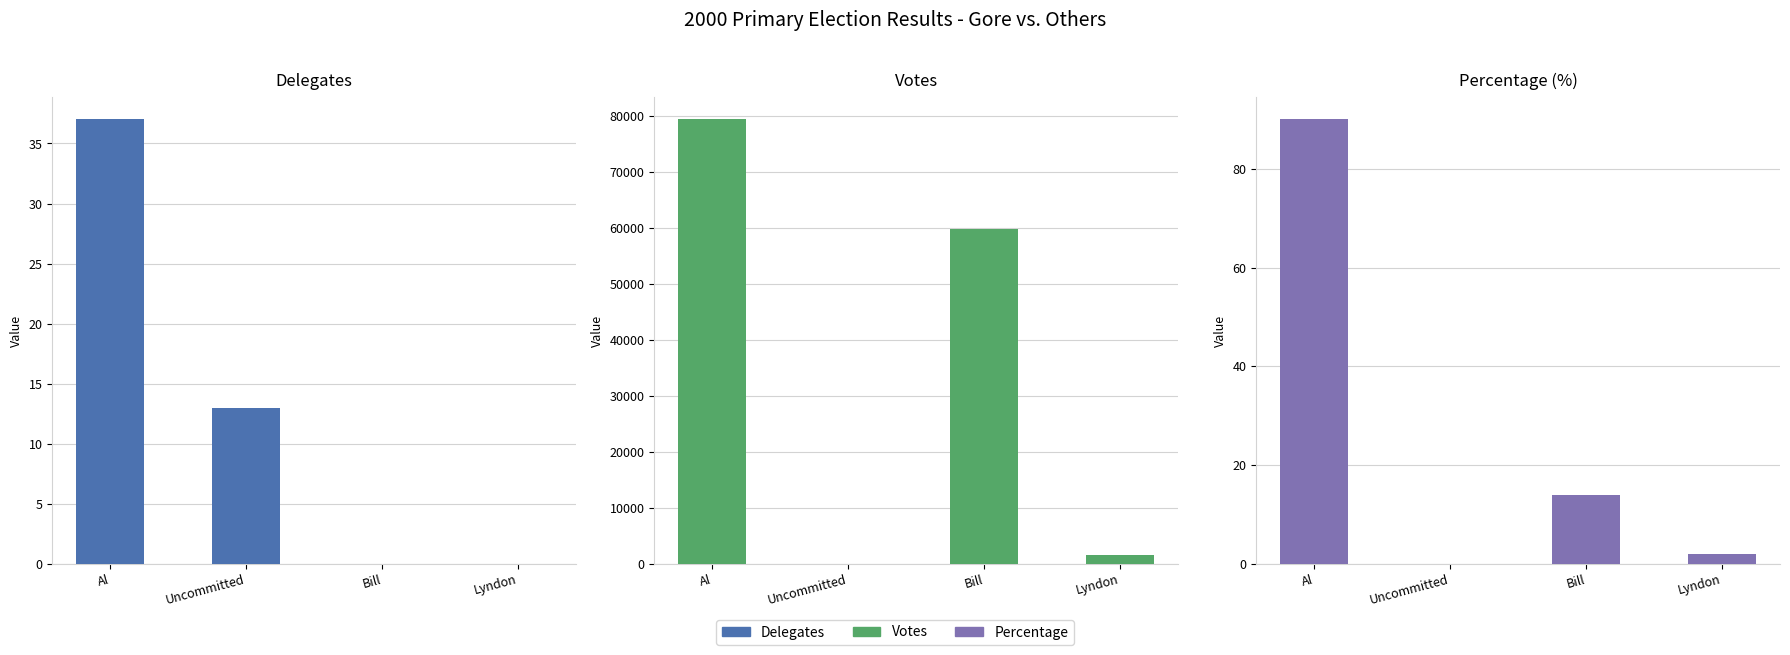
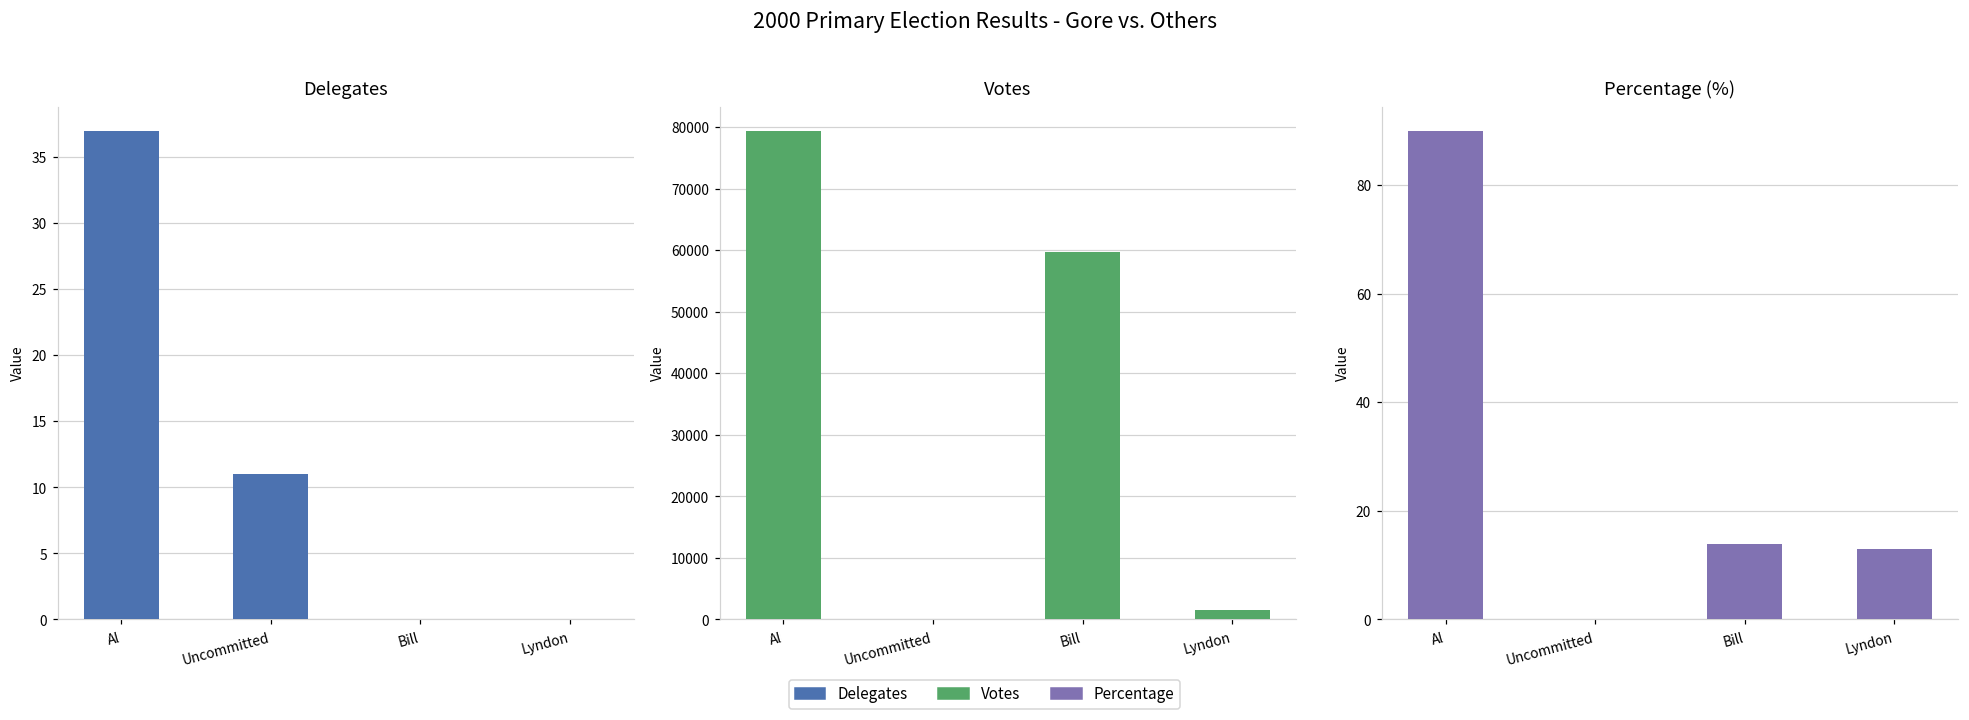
Delegates, Uncommitted: 13 -> 11
Percentage (%), Lyndon: 2 -> 13
